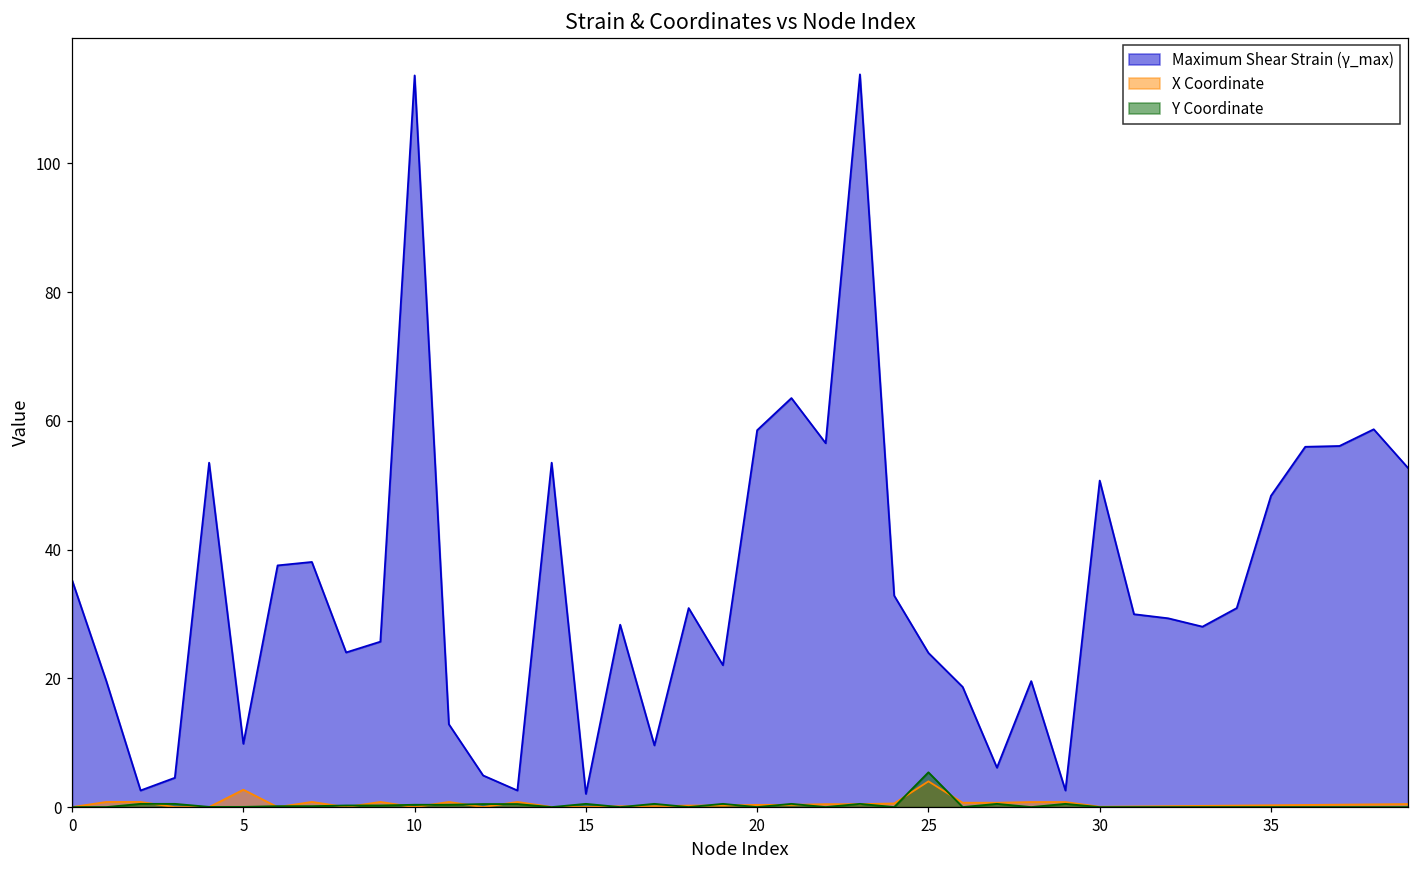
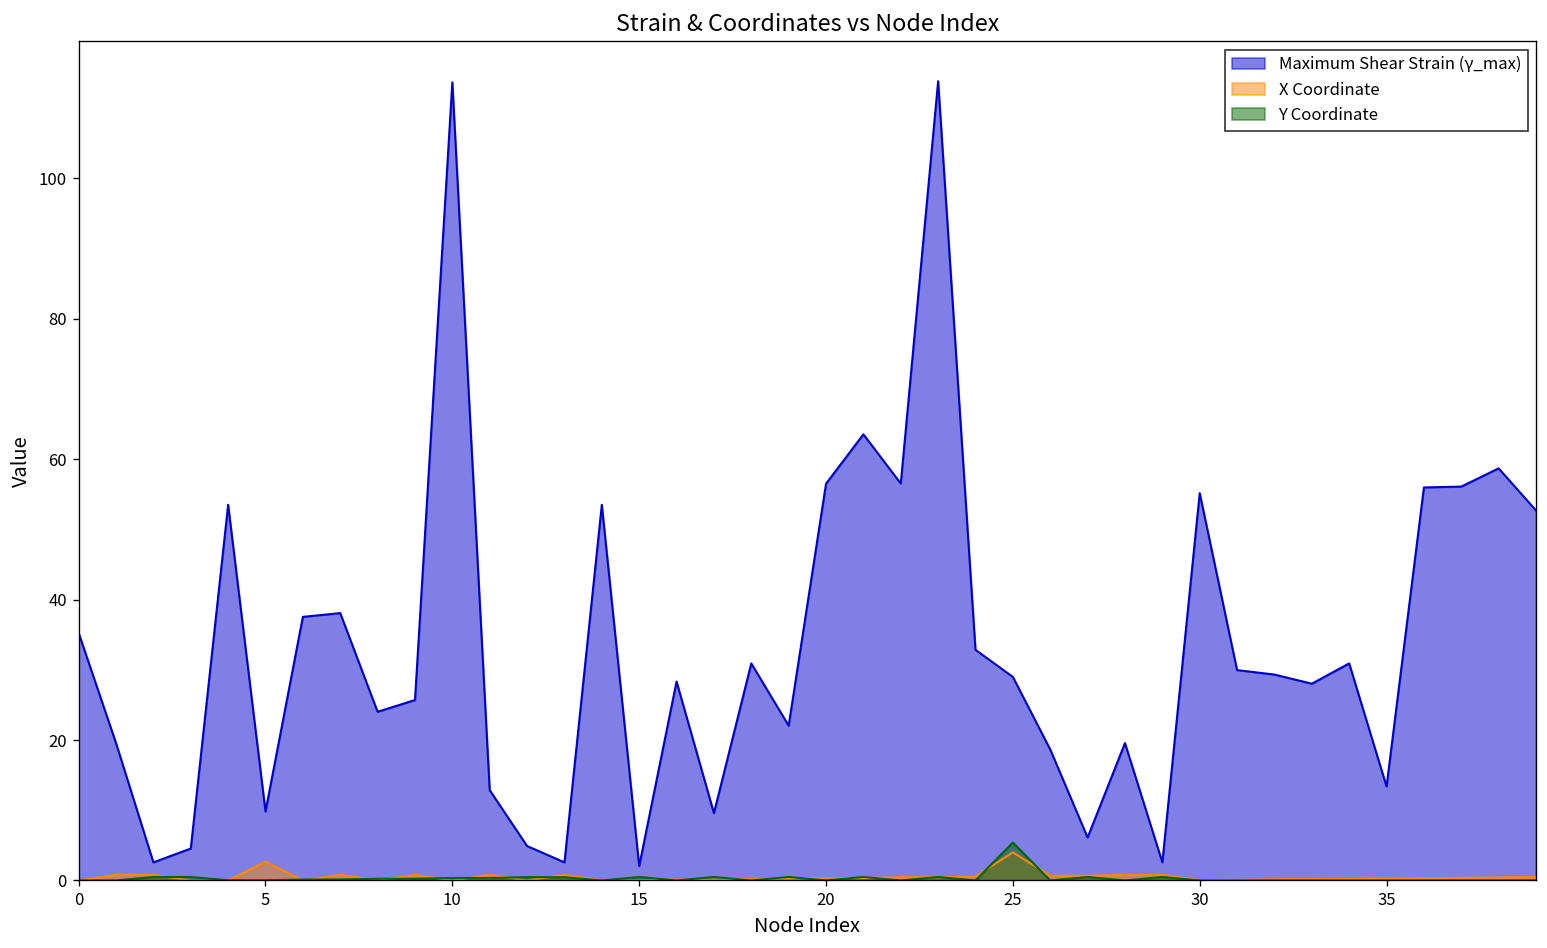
Maximum Shear Strain (γ_max), 20: 59 -> 56
Maximum Shear Strain (γ_max), 25: 24 -> 29
Maximum Shear Strain (γ_max), 30: 51 -> 55
Maximum Shear Strain (γ_max), 35: 48 -> 13
